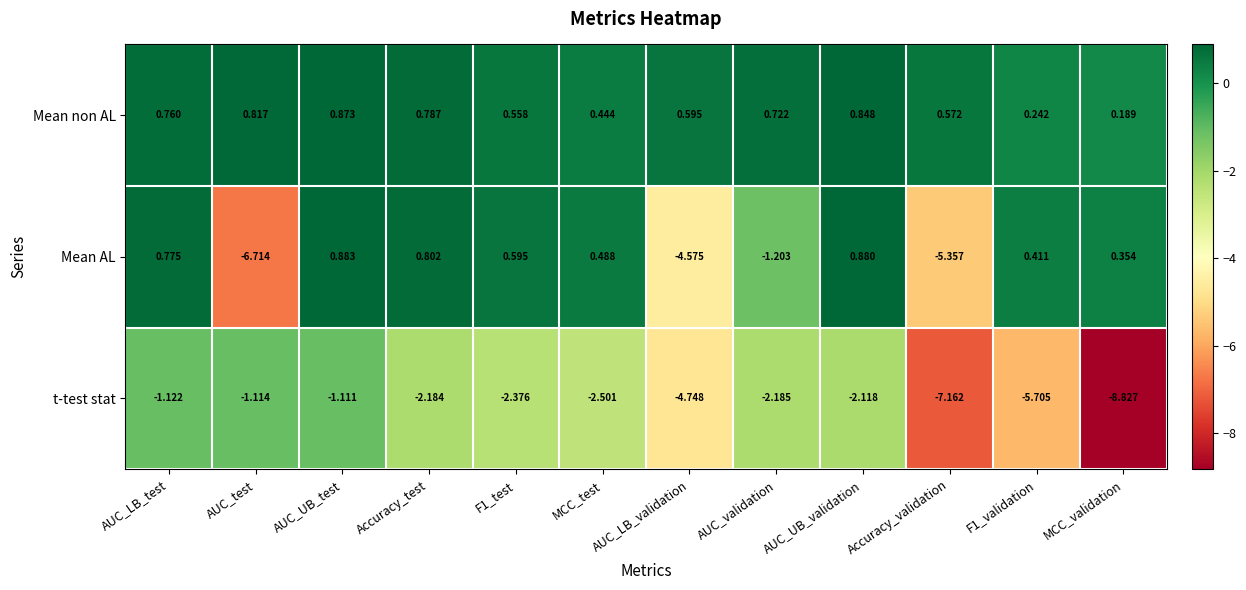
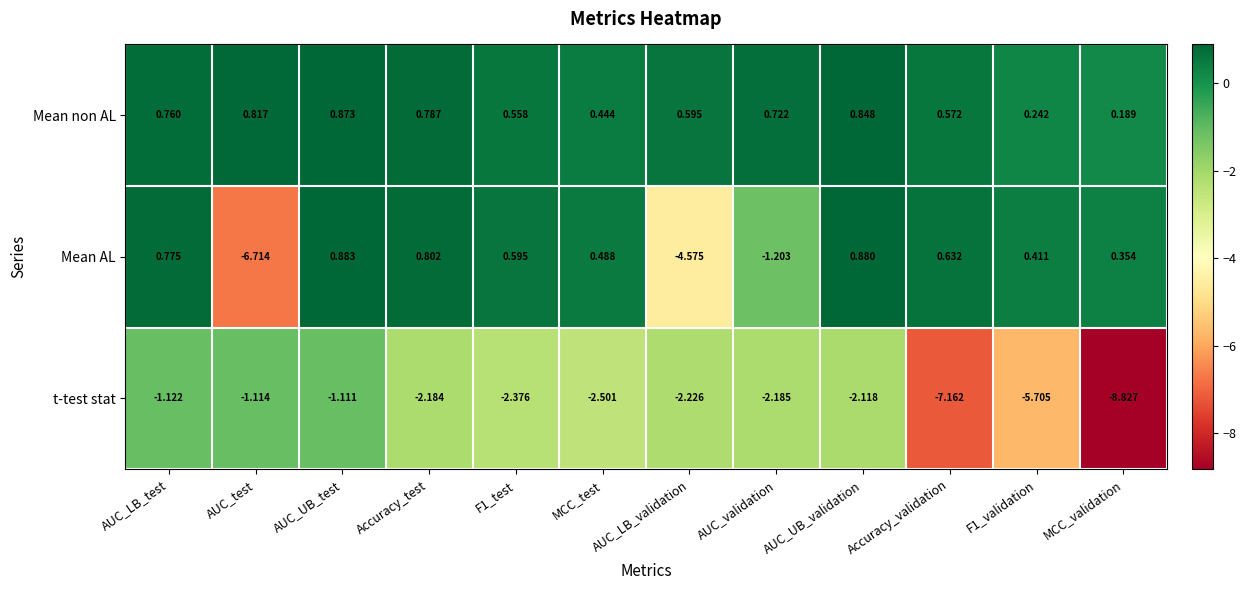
Mean AL, Accuracy_validation: -5.357 -> 0.632
t-test stat, AUC_LB_validation: -4.748 -> -2.226
